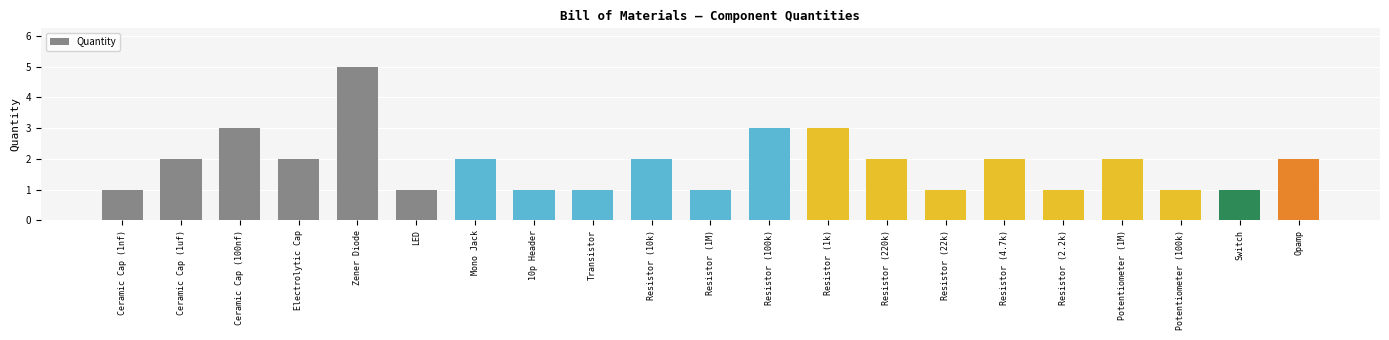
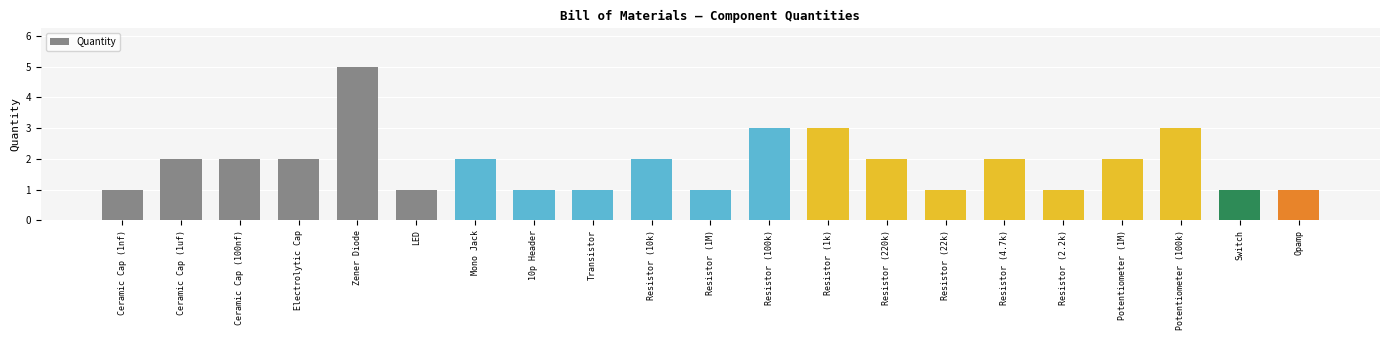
Ceramic Cap (100nf): 3 -> 2
Potentiometer (100k): 1 -> 3
Opamp: 2 -> 1
